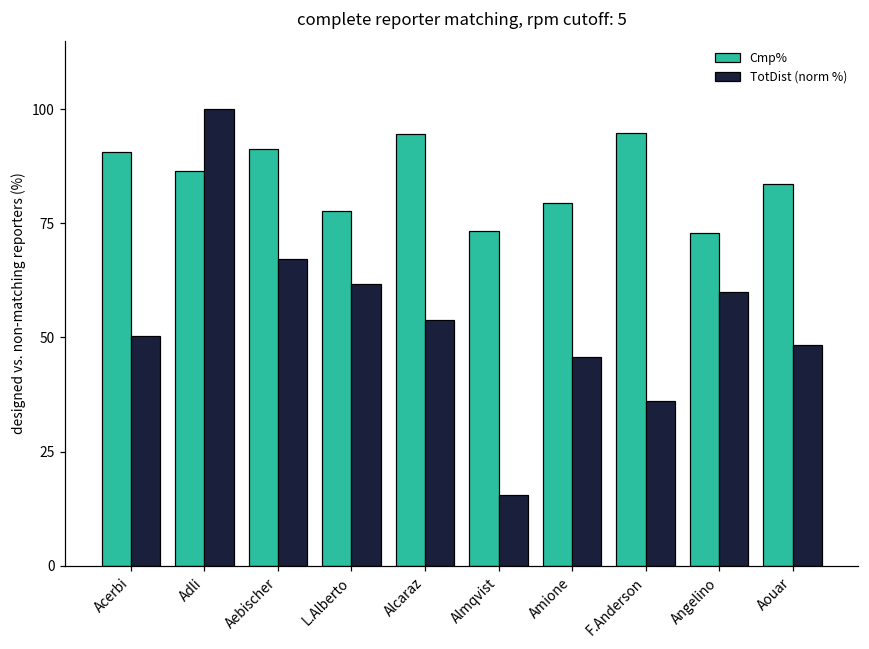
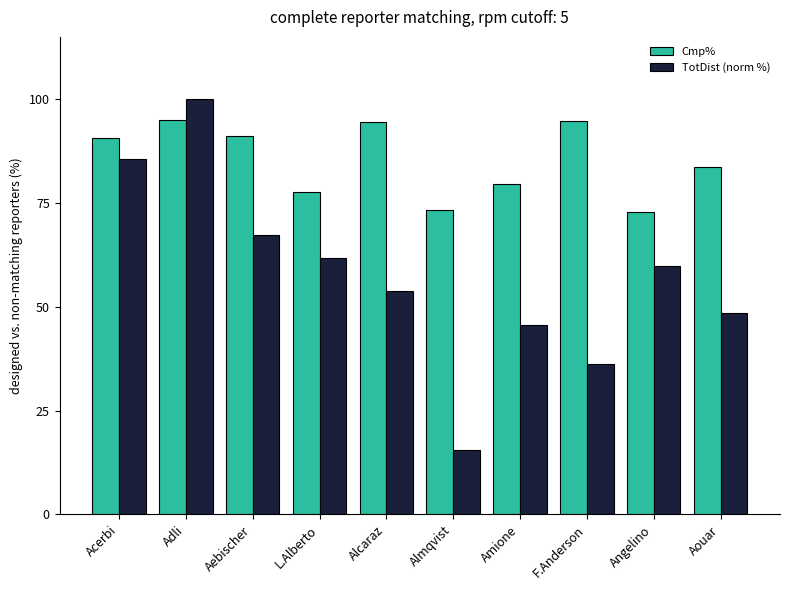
TotDist (norm %), Acerbi: 50 -> 86
Cmp%, Adli: 87 -> 95
